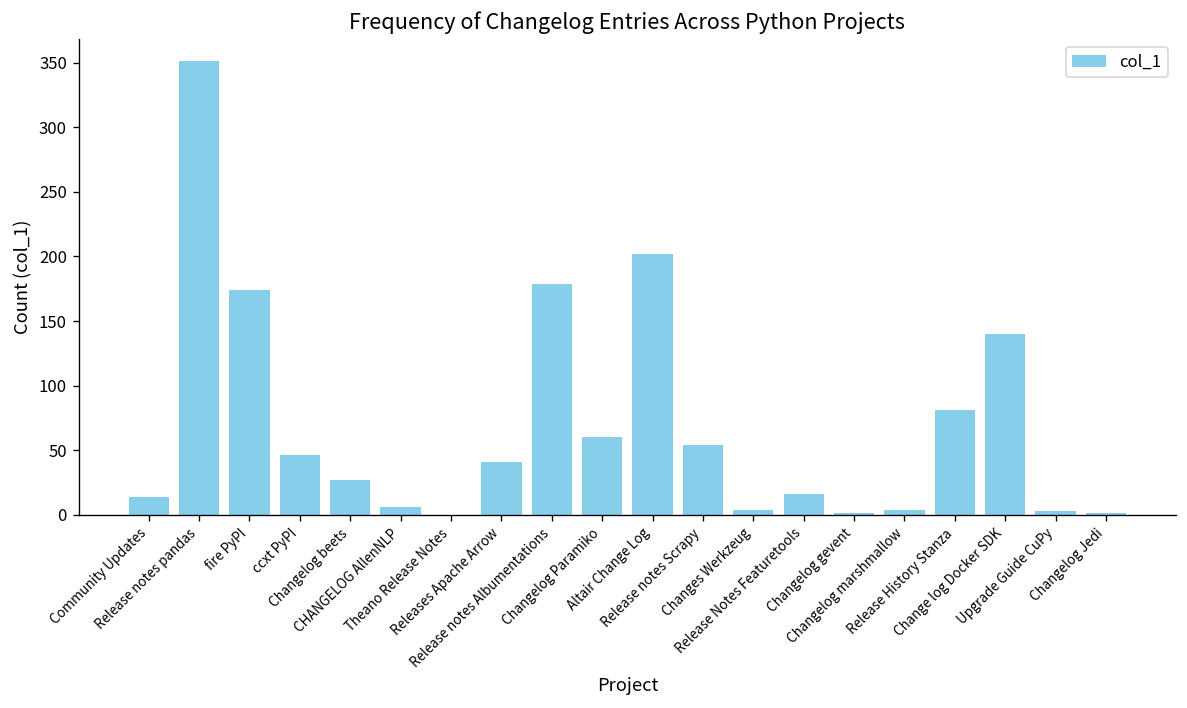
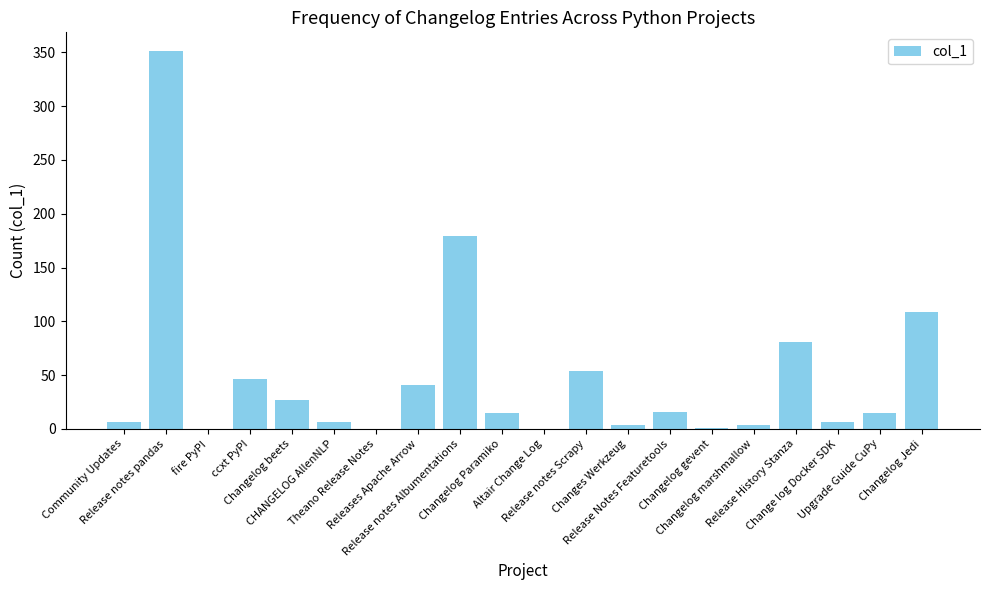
Community Updates: 14 -> 6
fire PyPI: 174 -> 0
Changelog Paramiko: 60 -> 15
Altair Change Log: 202 -> 0
Change log Docker SDK: 140 -> 6
Upgrade Guide CuPy: 3 -> 15
Changelog Jedi: 1 -> 109
